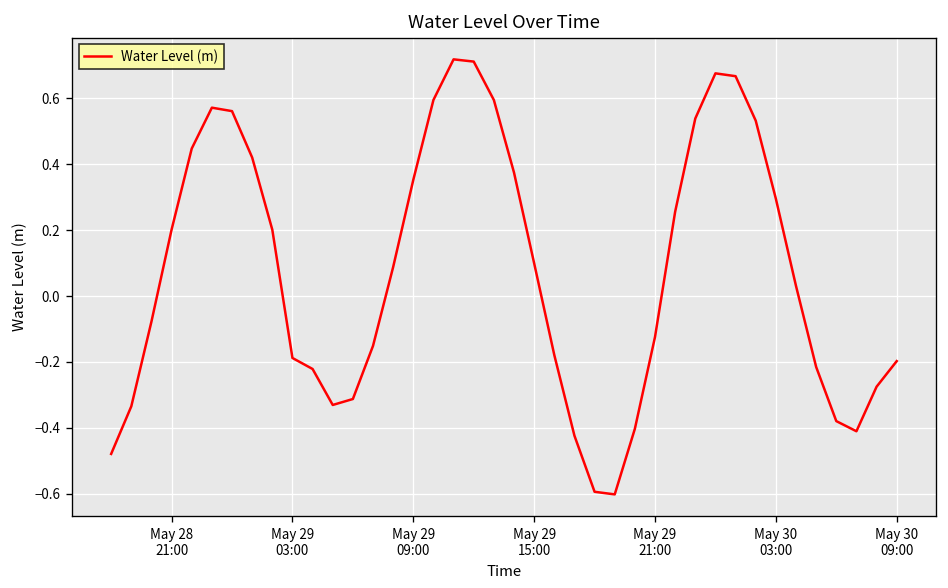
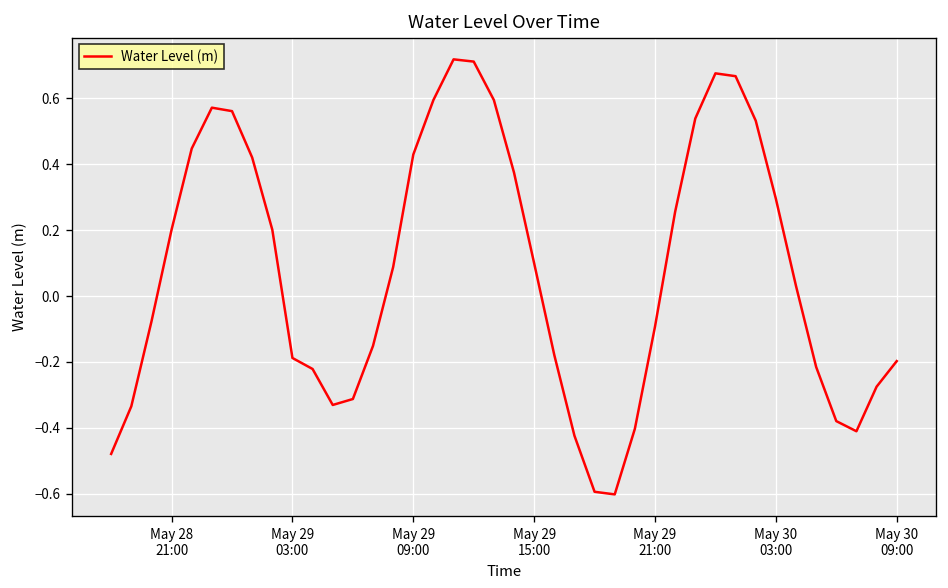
May 29 09:00: 0.35 -> 0.43
May 29 21:00: -0.12 -> -0.09
